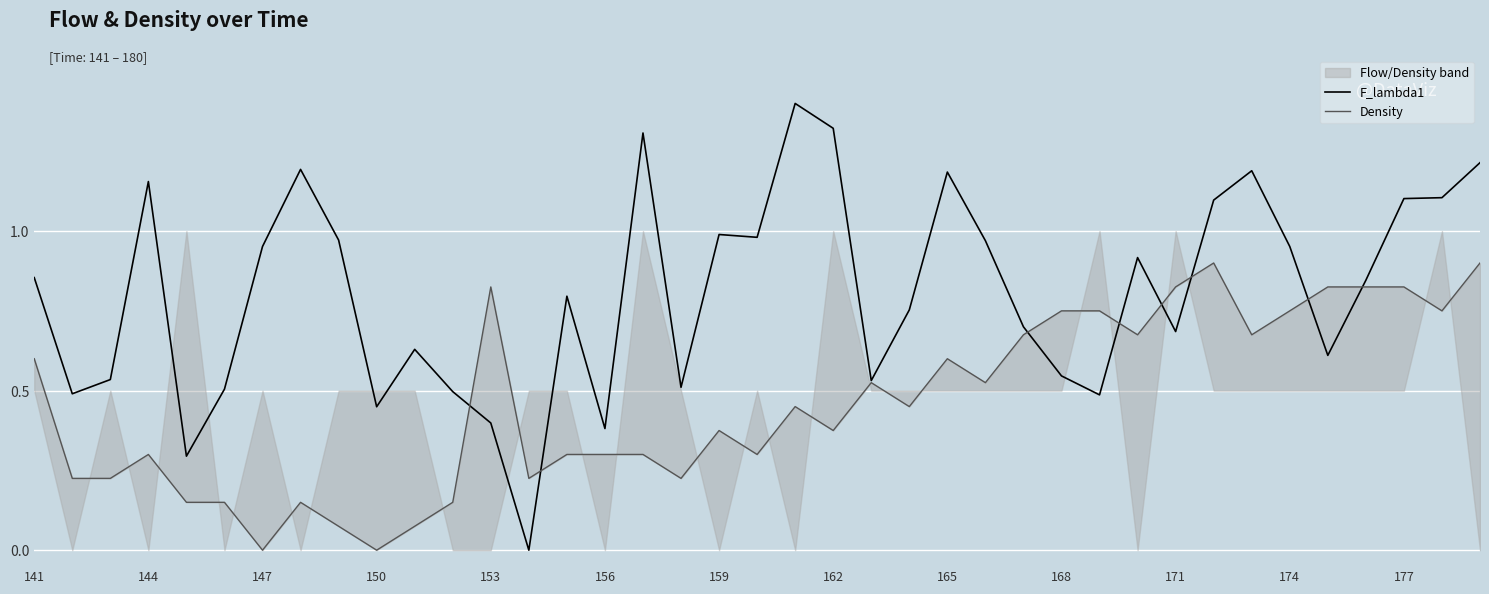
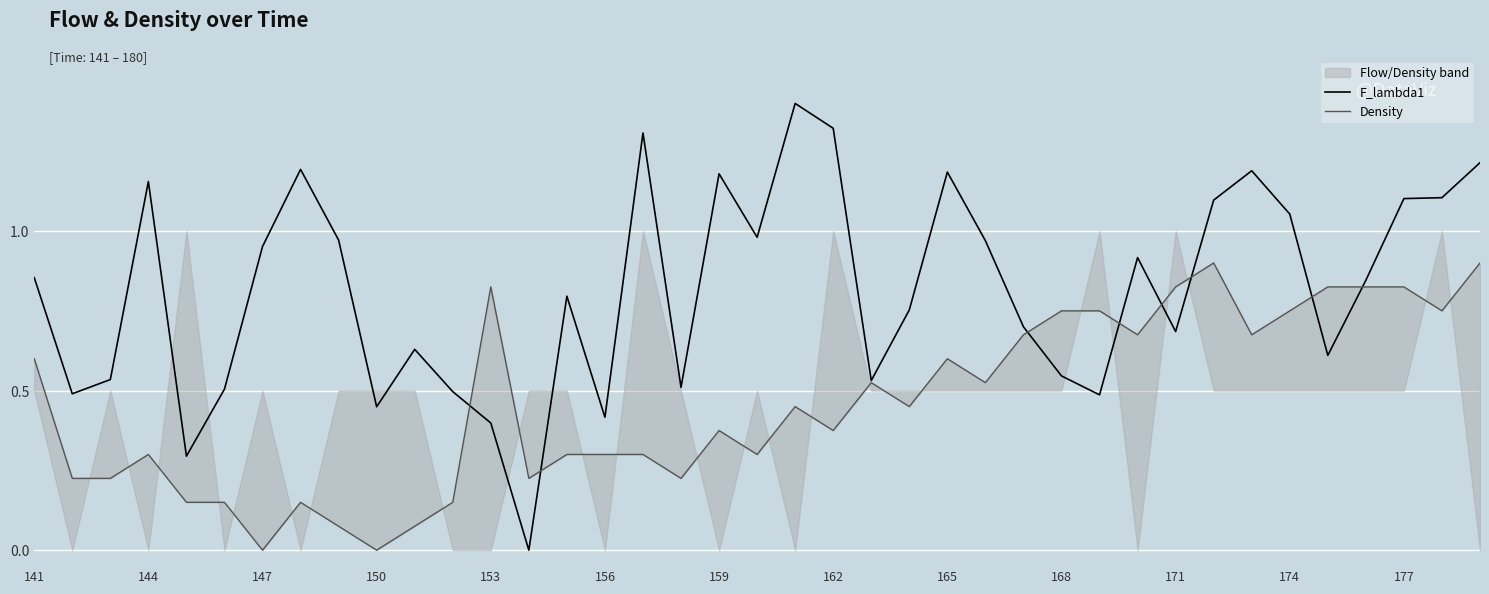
F_lambda1, 156: 0.38 -> 0.42
F_lambda1, 159: 0.99 -> 1.18
F_lambda1, 174: 0.95 -> 1.05
